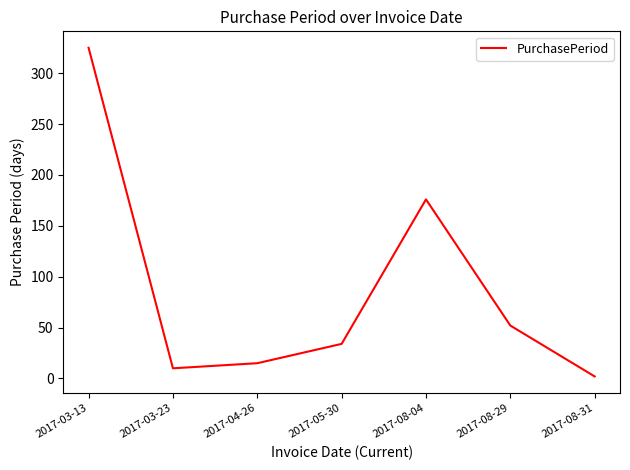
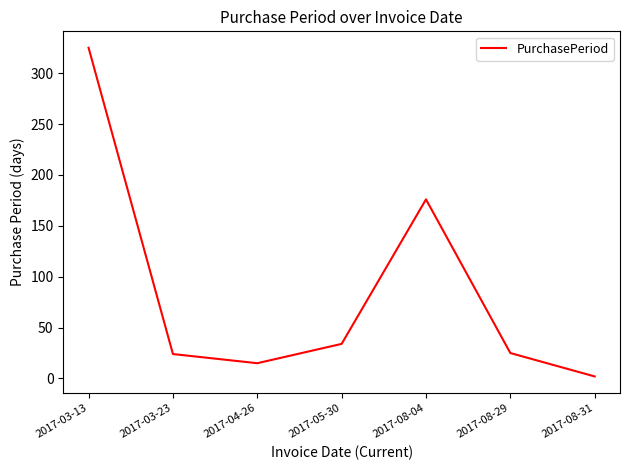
2017-03-23: 10 -> 24
2017-08-29: 52 -> 25
